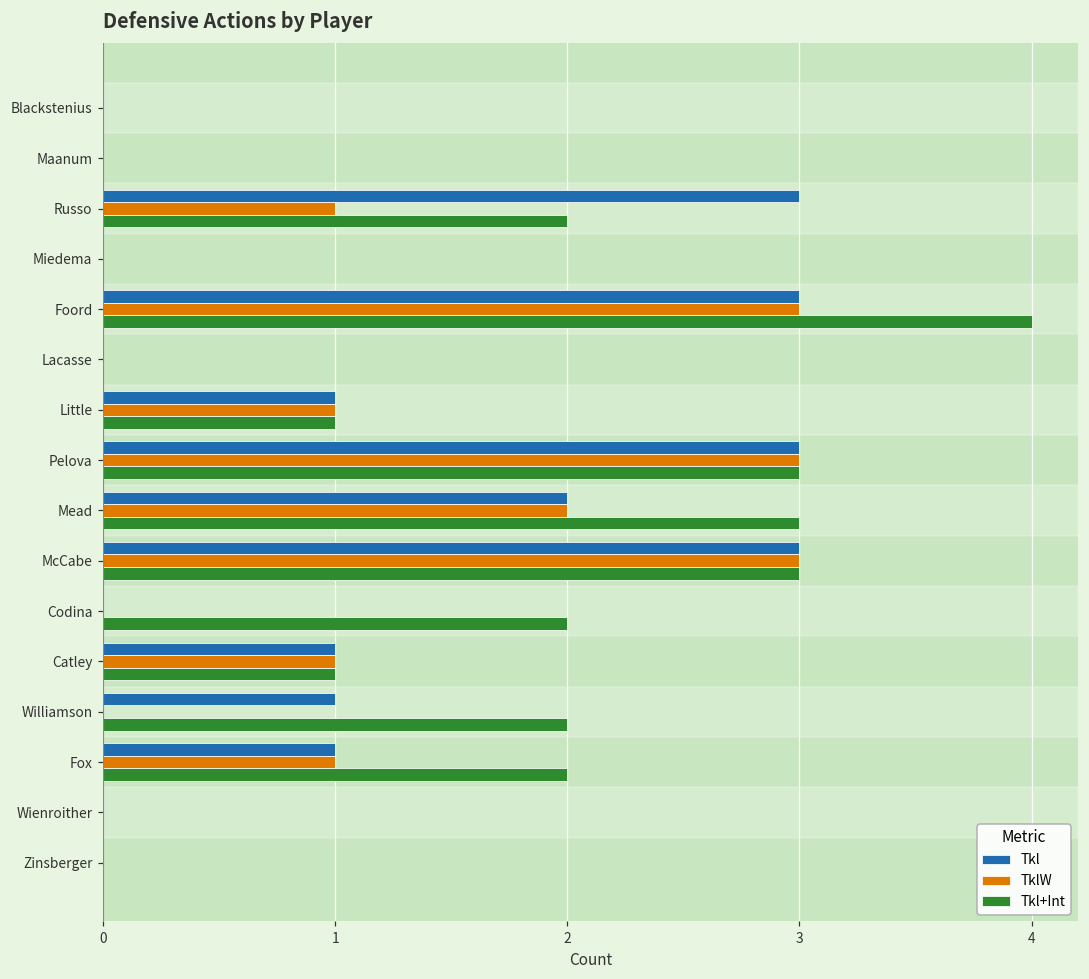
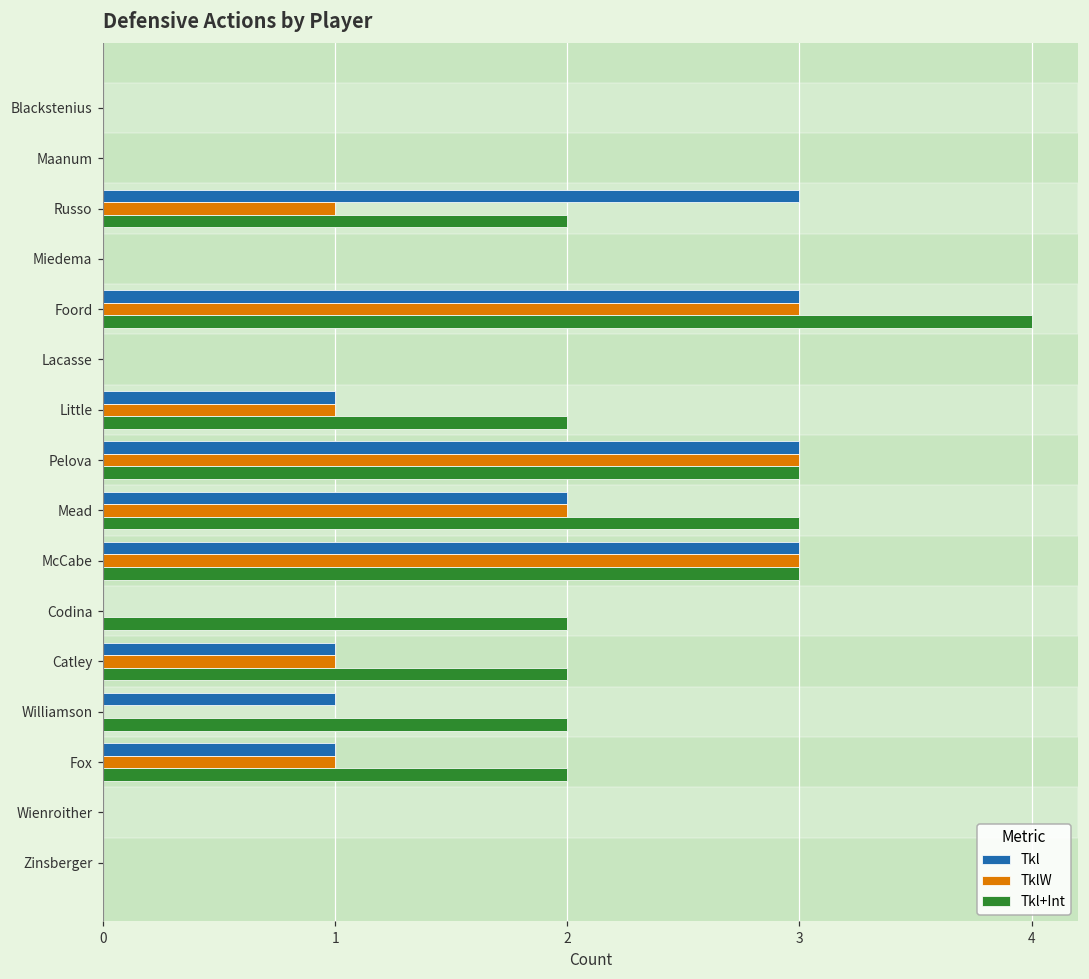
Tkl+Int, Little: 1 -> 2
Tkl+Int, Catley: 1 -> 2
